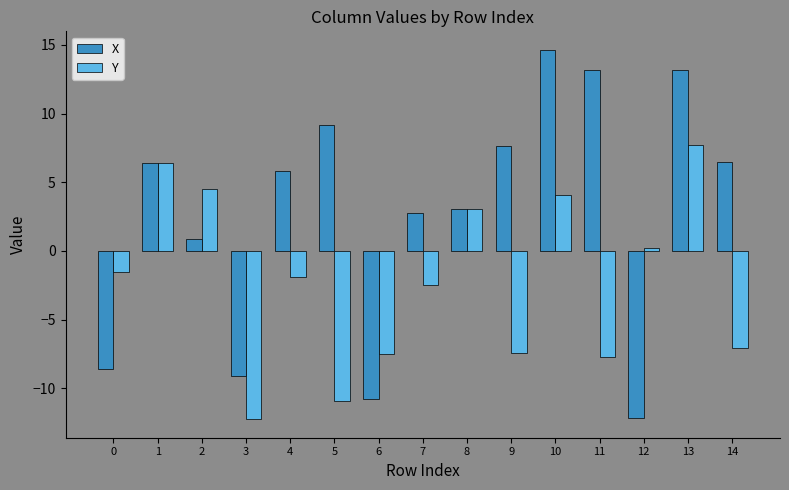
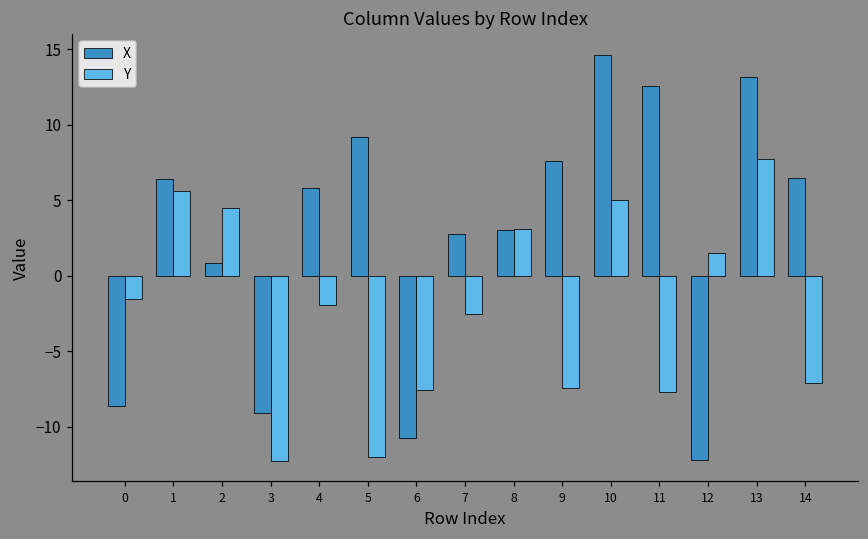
Y, 1: 6.4 -> 5.6
Y, 5: -10.9 -> -12.0
Y, 10: 4.1 -> 5.0
X, 11: 13.2 -> 12.6
Y, 12: 0.2 -> 1.5
